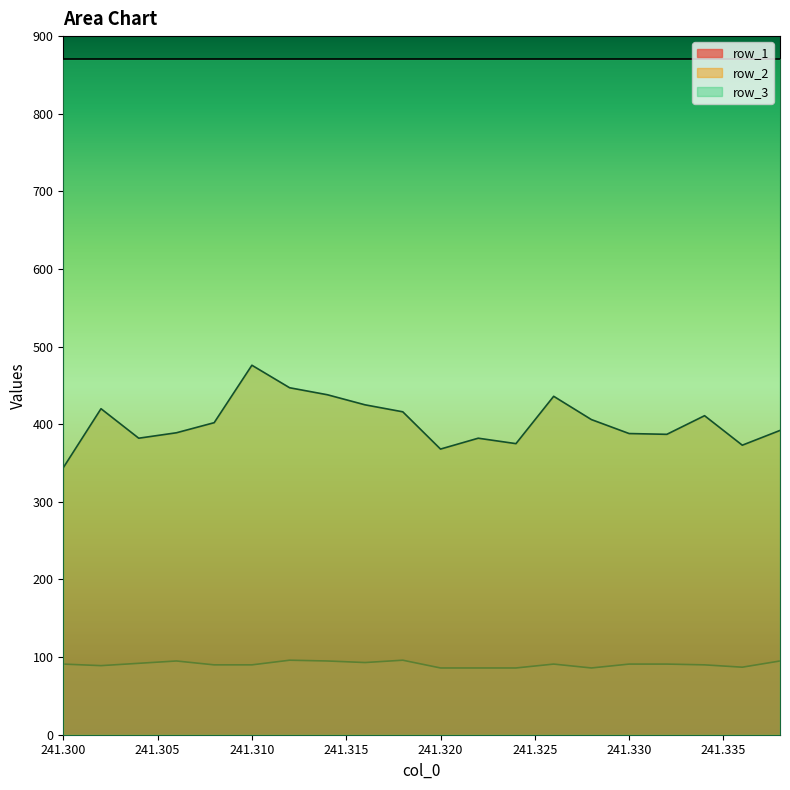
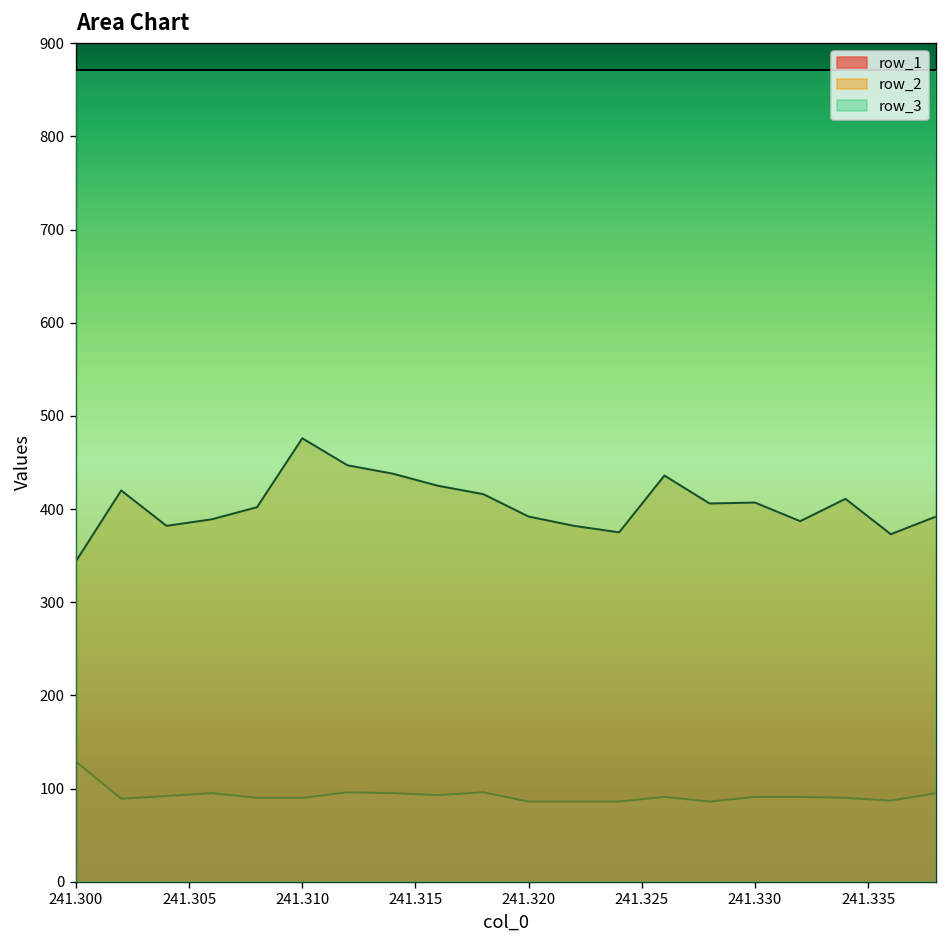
row_1, 241.300: 90 -> 130
row_2, 241.320: 370 -> 390
row_2, 241.330: 390 -> 410
